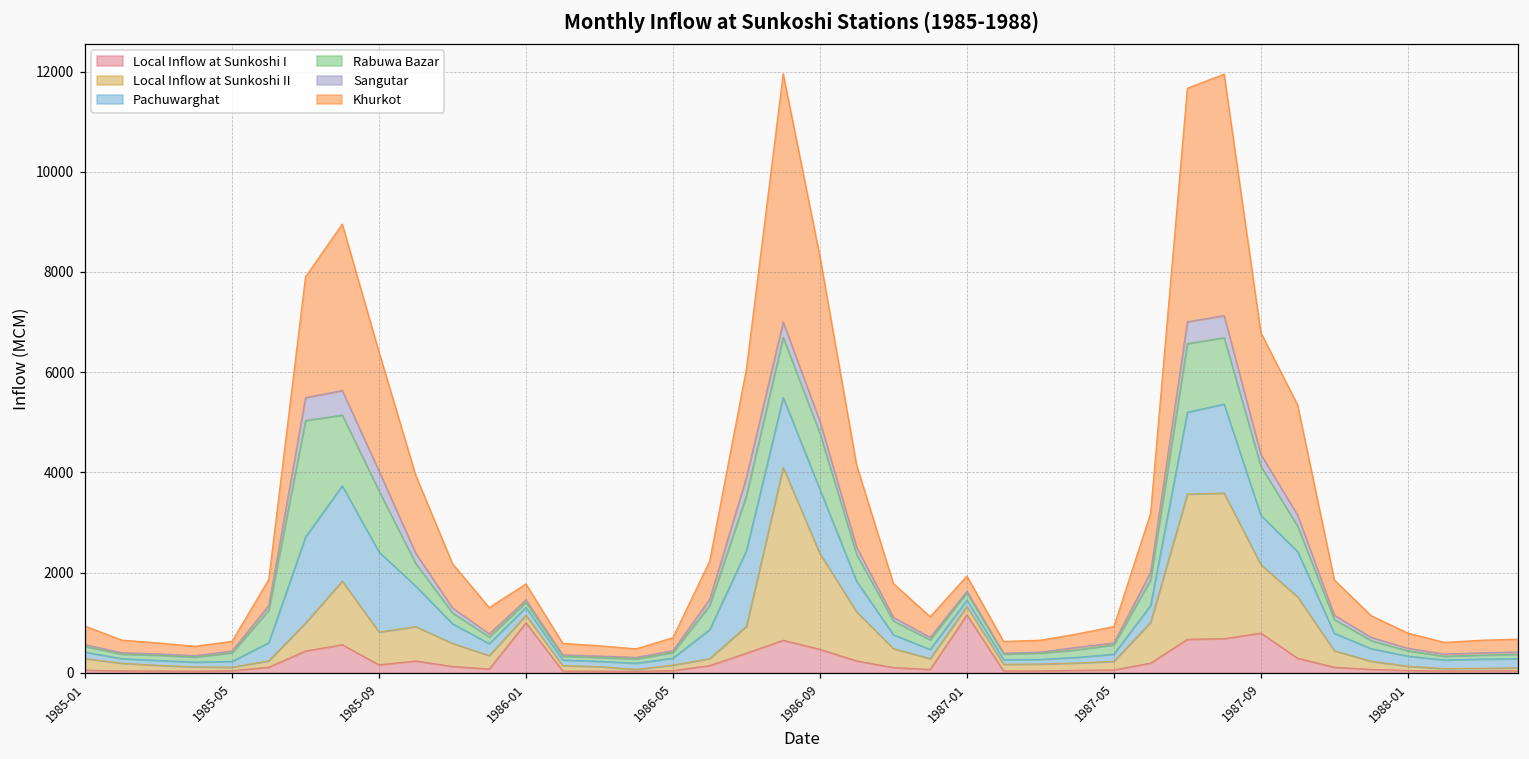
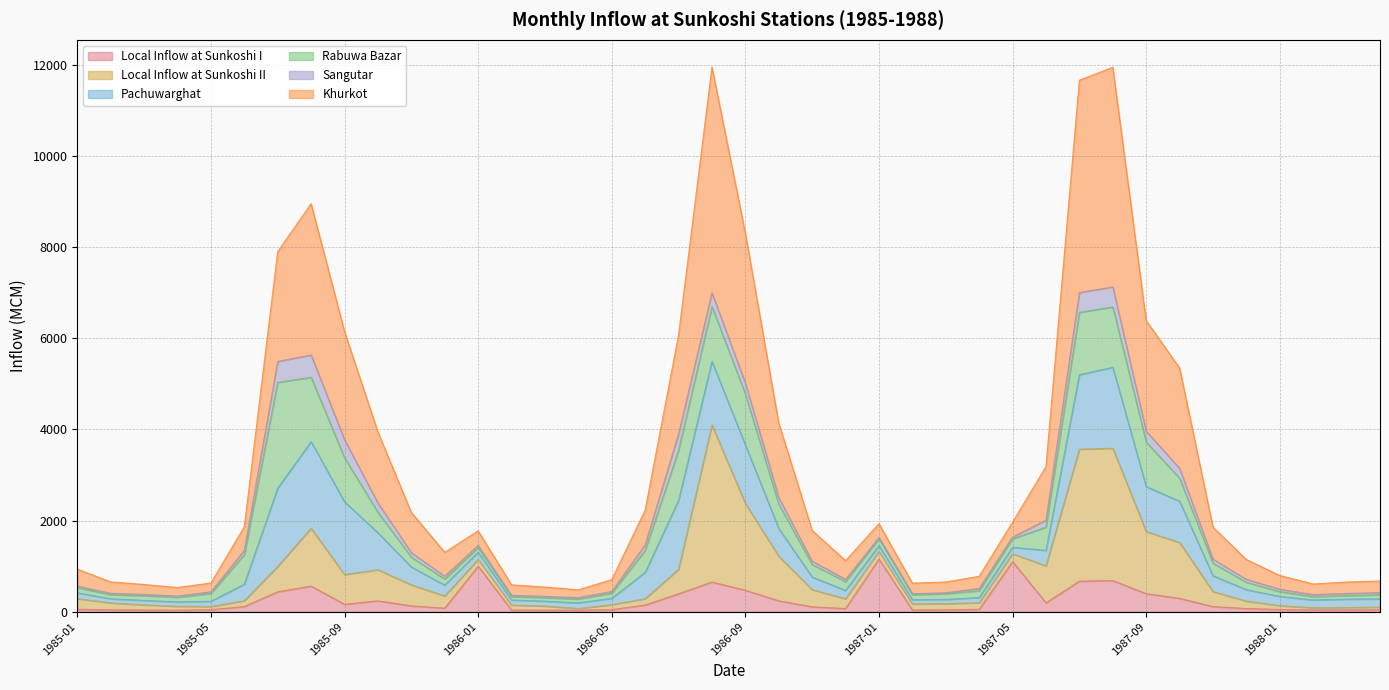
Rabuwa Bazar, 1985-09: 1200 -> 1000
Local Inflow at Sunkoshi I, 1987-05: 100 -> 1100
Local Inflow at Sunkoshi I, 1987-09: 800 -> 400
